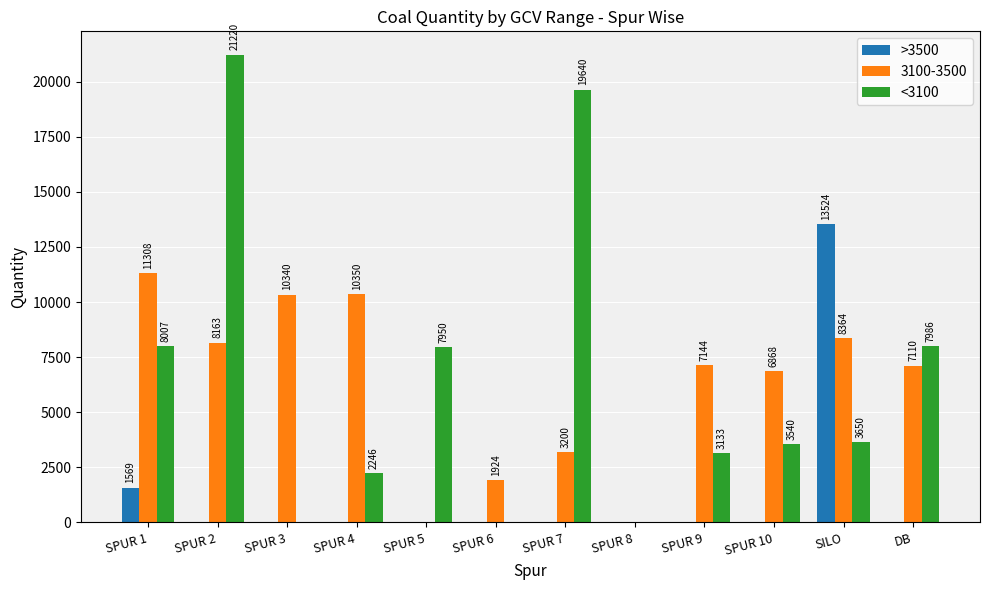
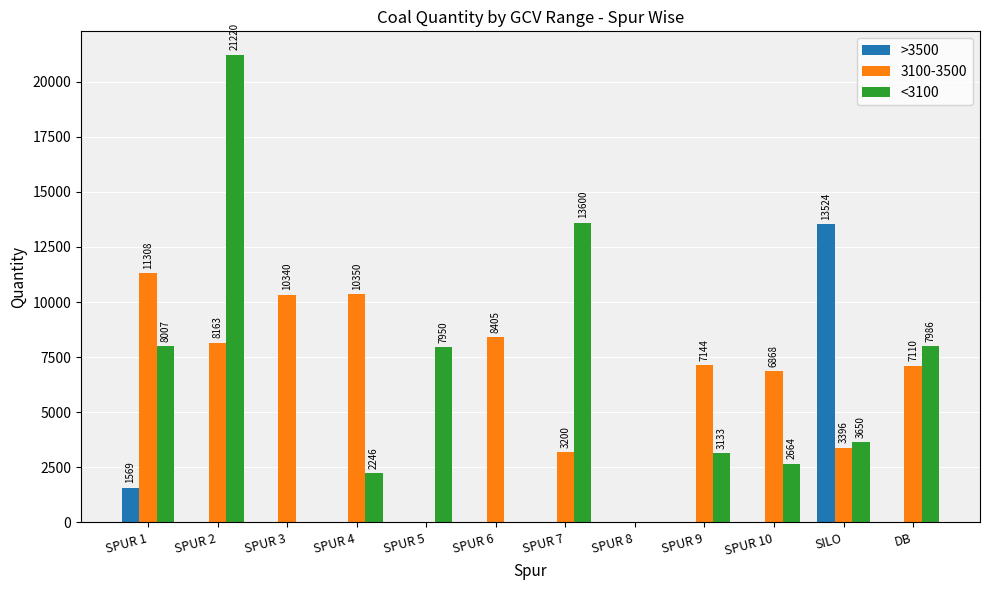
3100-3500, SPUR 6: 1924 -> 8405
<3100, SPUR 7: 19640 -> 13600
<3100, SPUR 10: 3540 -> 2664
3100-3500, SILO: 8364 -> 3396
